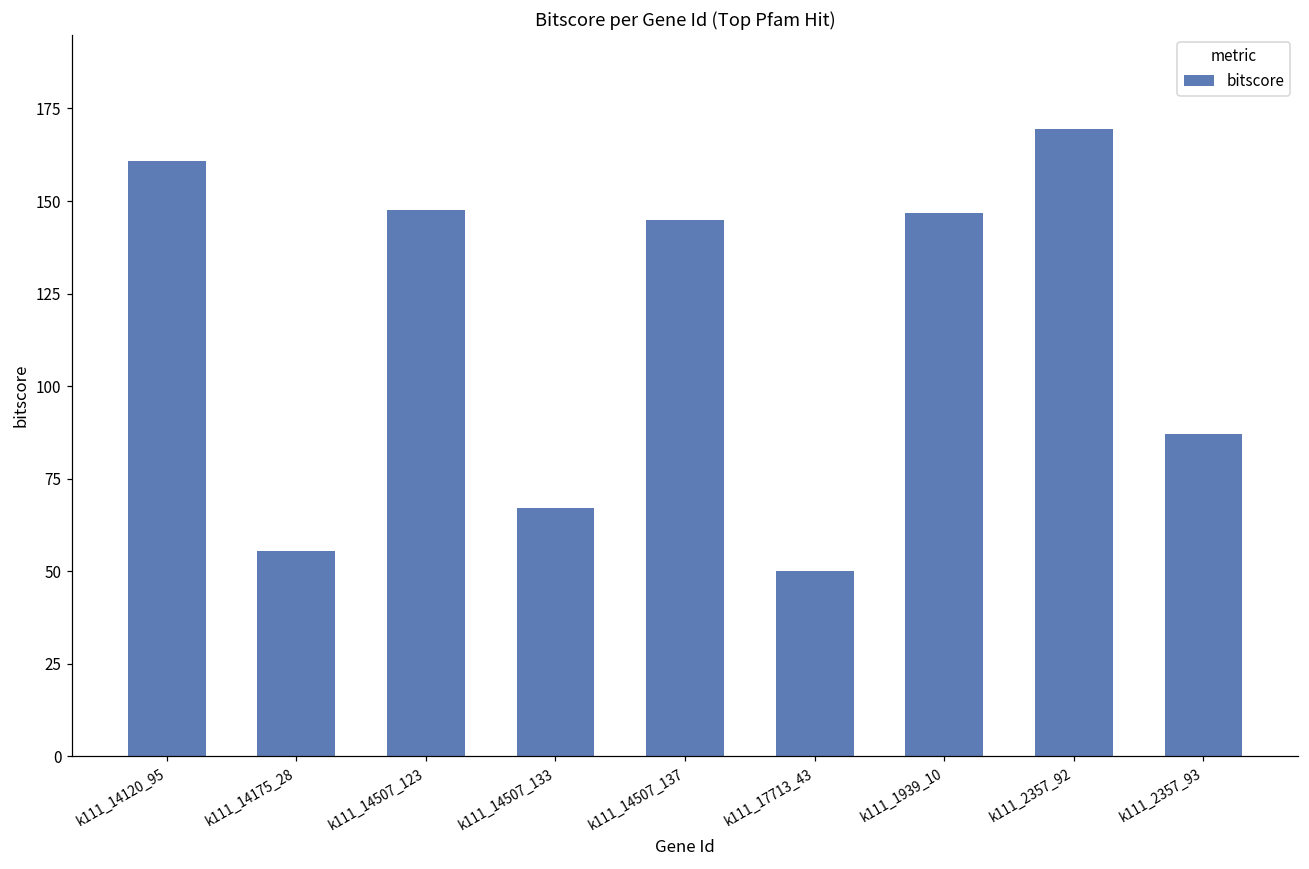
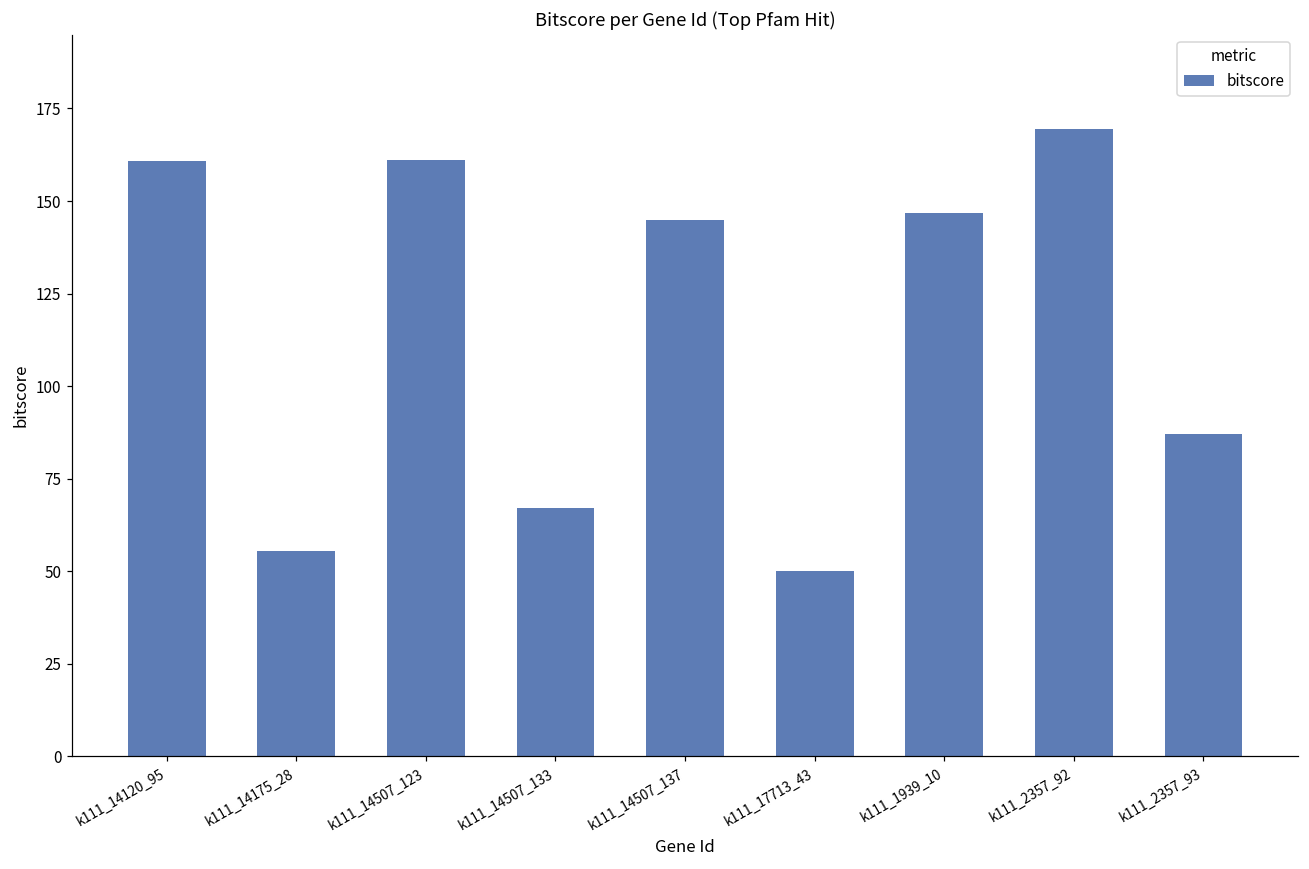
k111_14507_123: 148 -> 161
